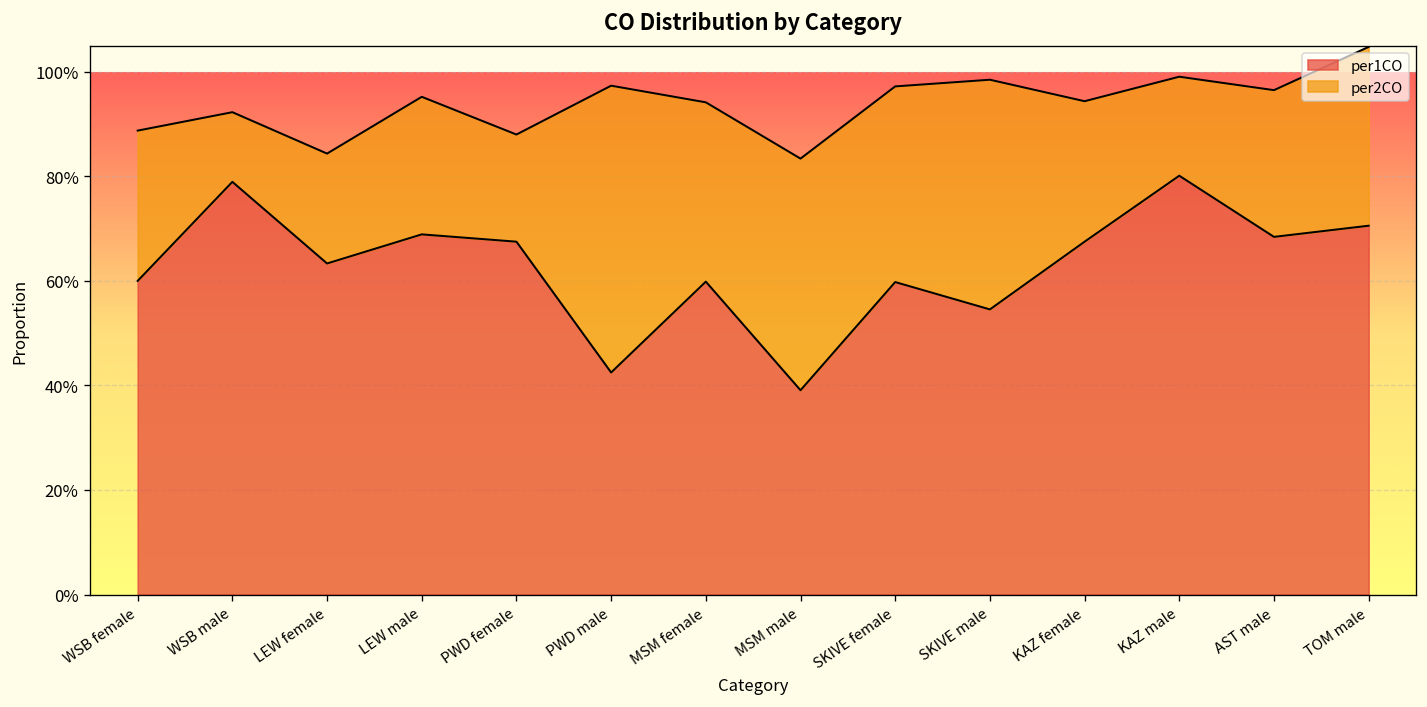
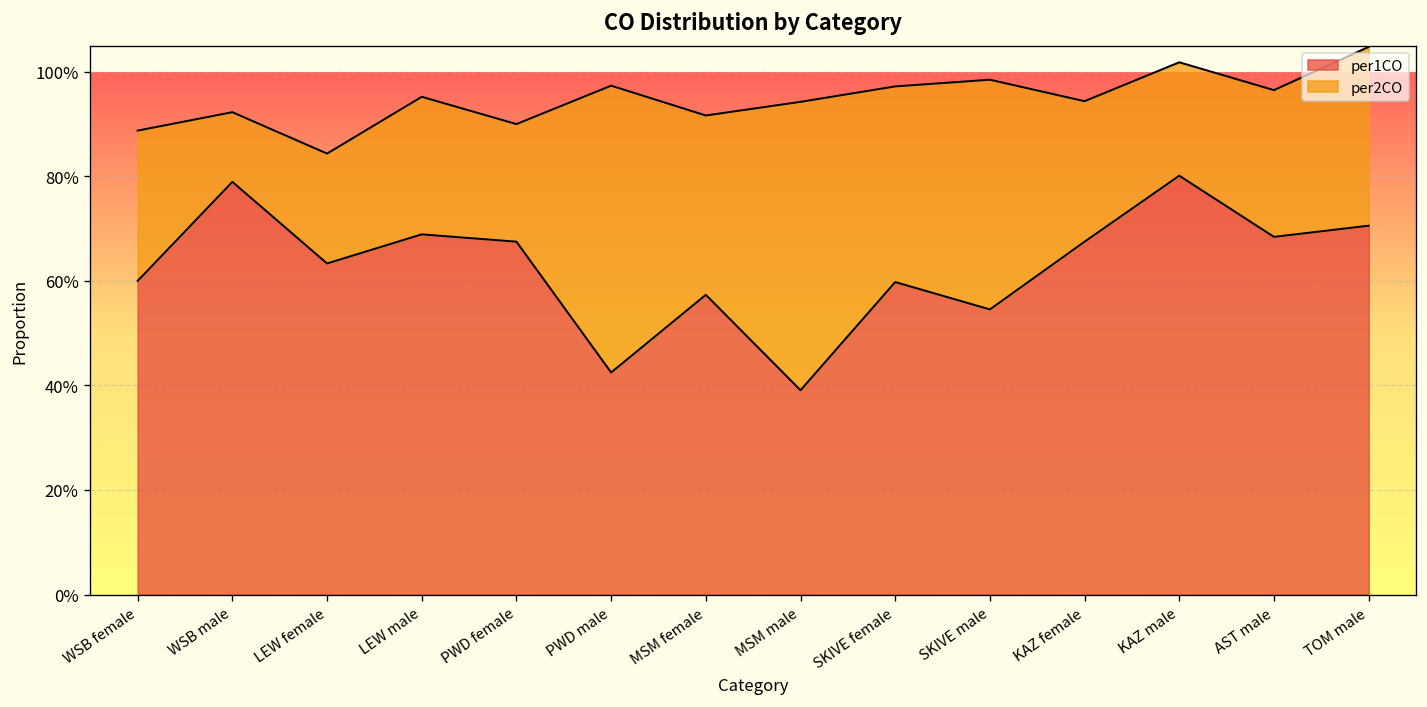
per2CO, PWD female: 20% -> 22%
per1CO, MSM female: 60% -> 57%
per2CO, MSM male: 44% -> 55%
per2CO, KAZ male: 19% -> 22%
